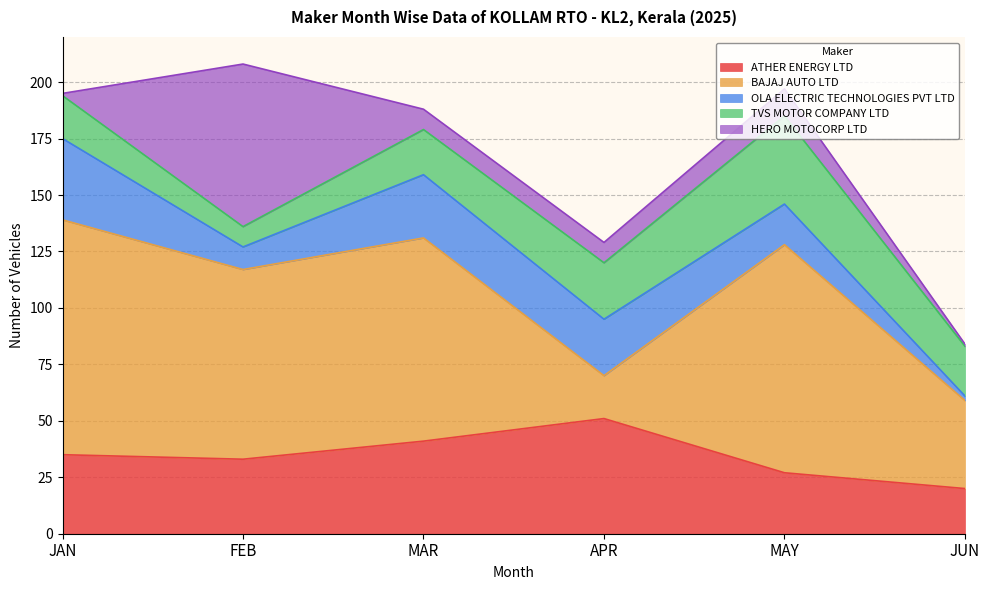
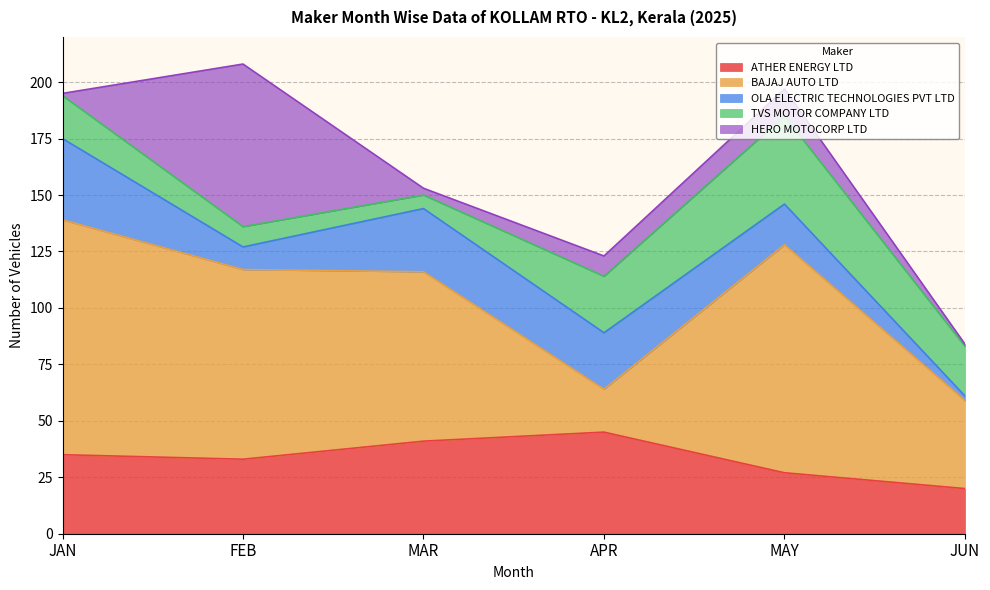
BAJAJ AUTO LTD, MAR: 90 -> 75
TVS MOTOR COMPANY LTD, MAR: 20 -> 6
HERO MOTOCORP LTD, MAR: 9 -> 3
ATHER ENERGY LTD, APR: 51 -> 45
